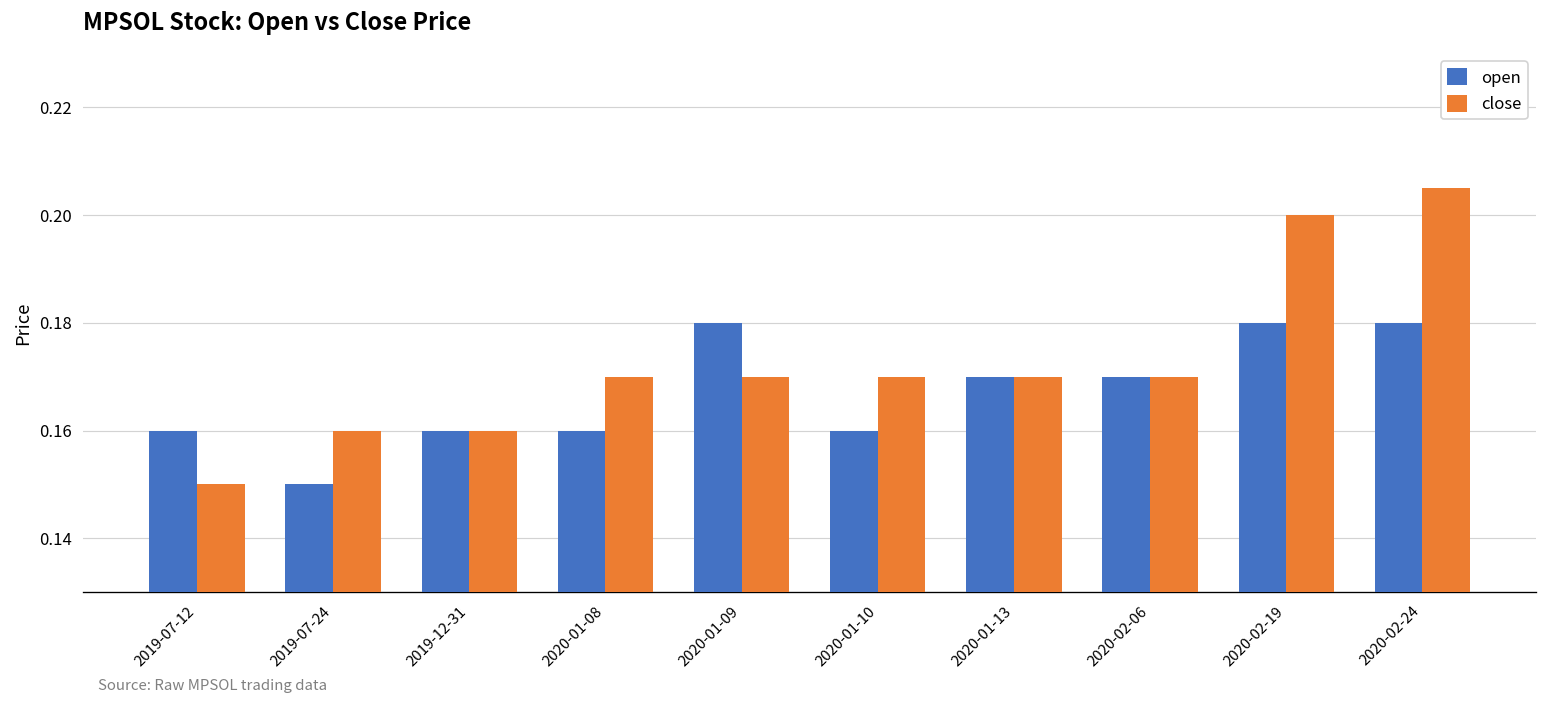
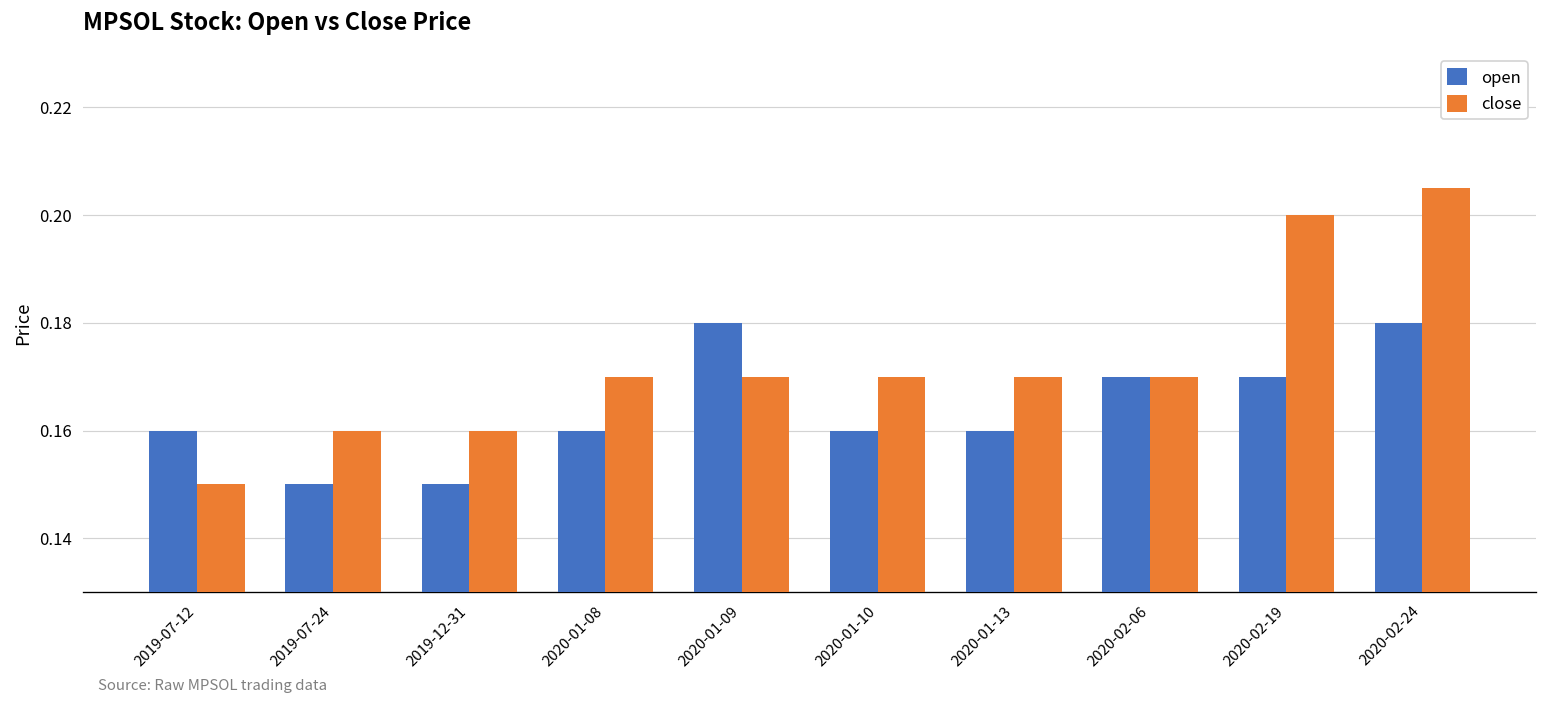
open, 2019-12-31: 0.16 -> 0.15
open, 2020-01-13: 0.17 -> 0.16
open, 2020-02-19: 0.18 -> 0.17
